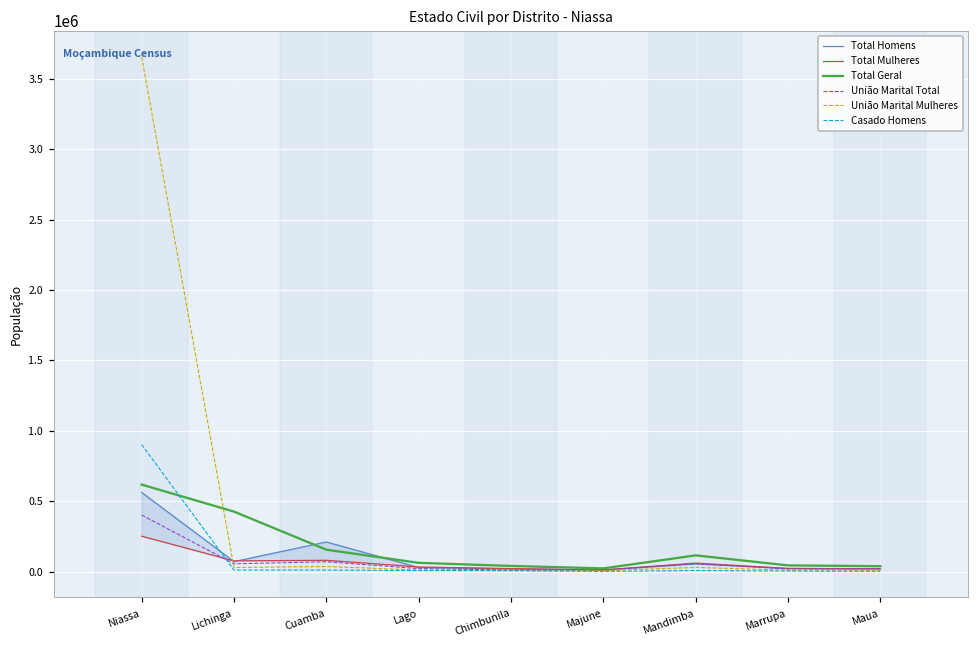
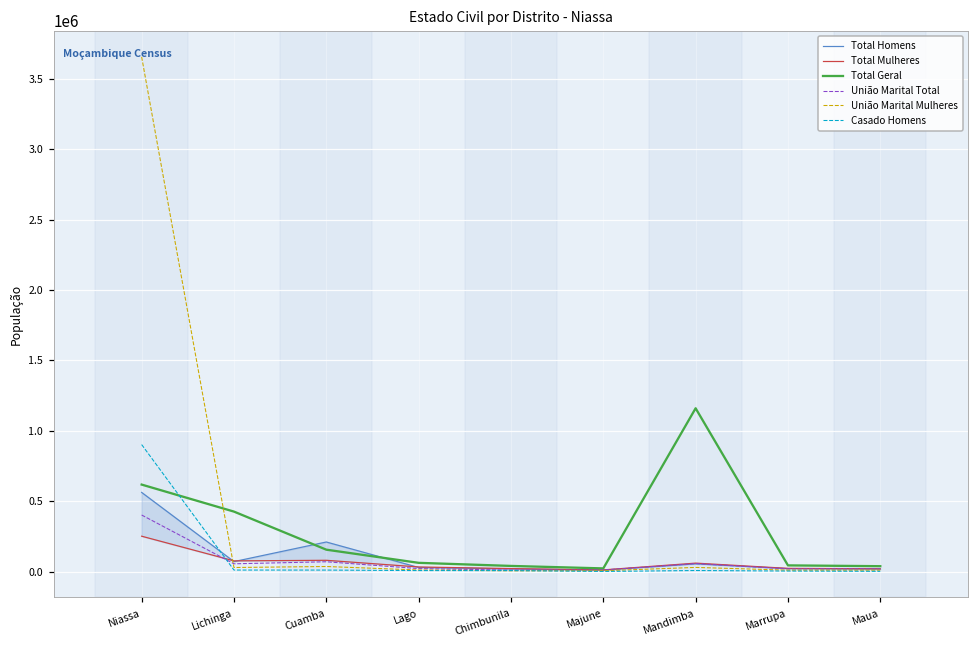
Total Geral, Mandimba: 120000 -> 1160000
